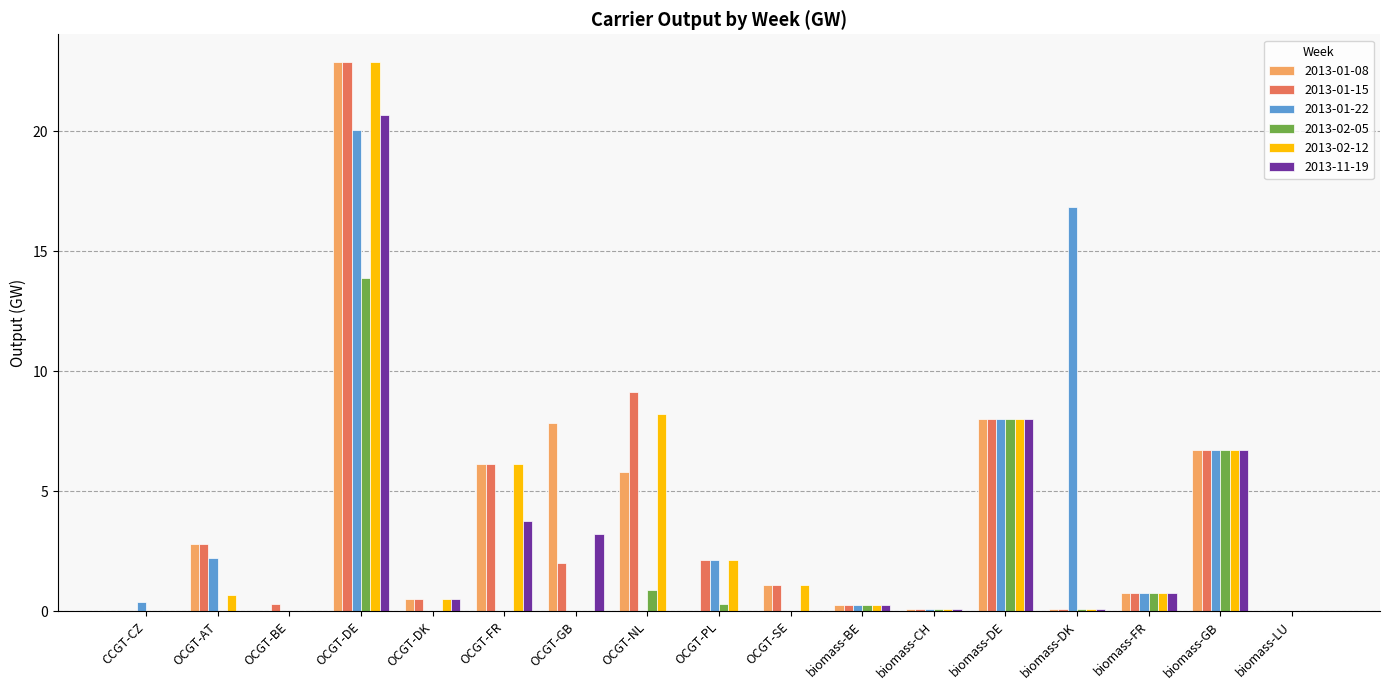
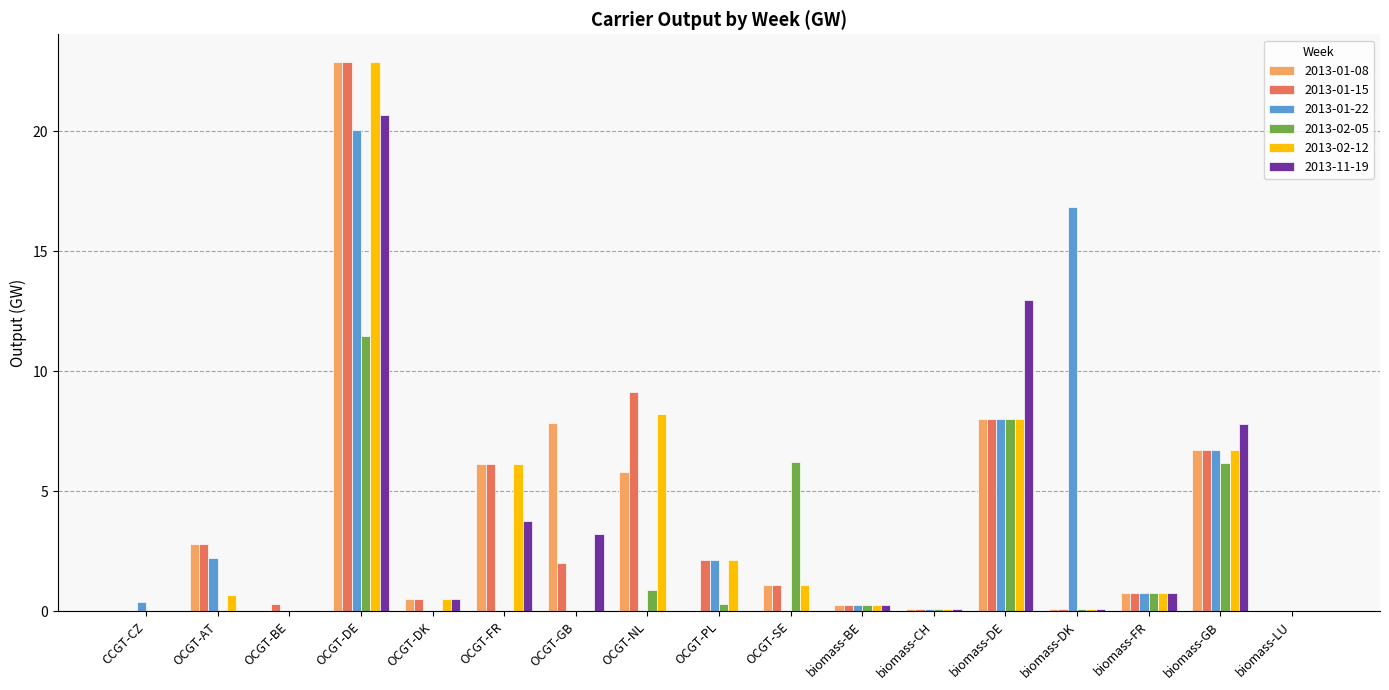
2013-02-05, OCGT-DE: 13.9 -> 11.5
2013-02-05, OCGT-SE: 0.0 -> 6.2
2013-11-19, biomass-DE: 8.0 -> 13.0
2013-02-05, biomass-GB: 6.7 -> 6.2
2013-11-19, biomass-GB: 6.7 -> 7.8
